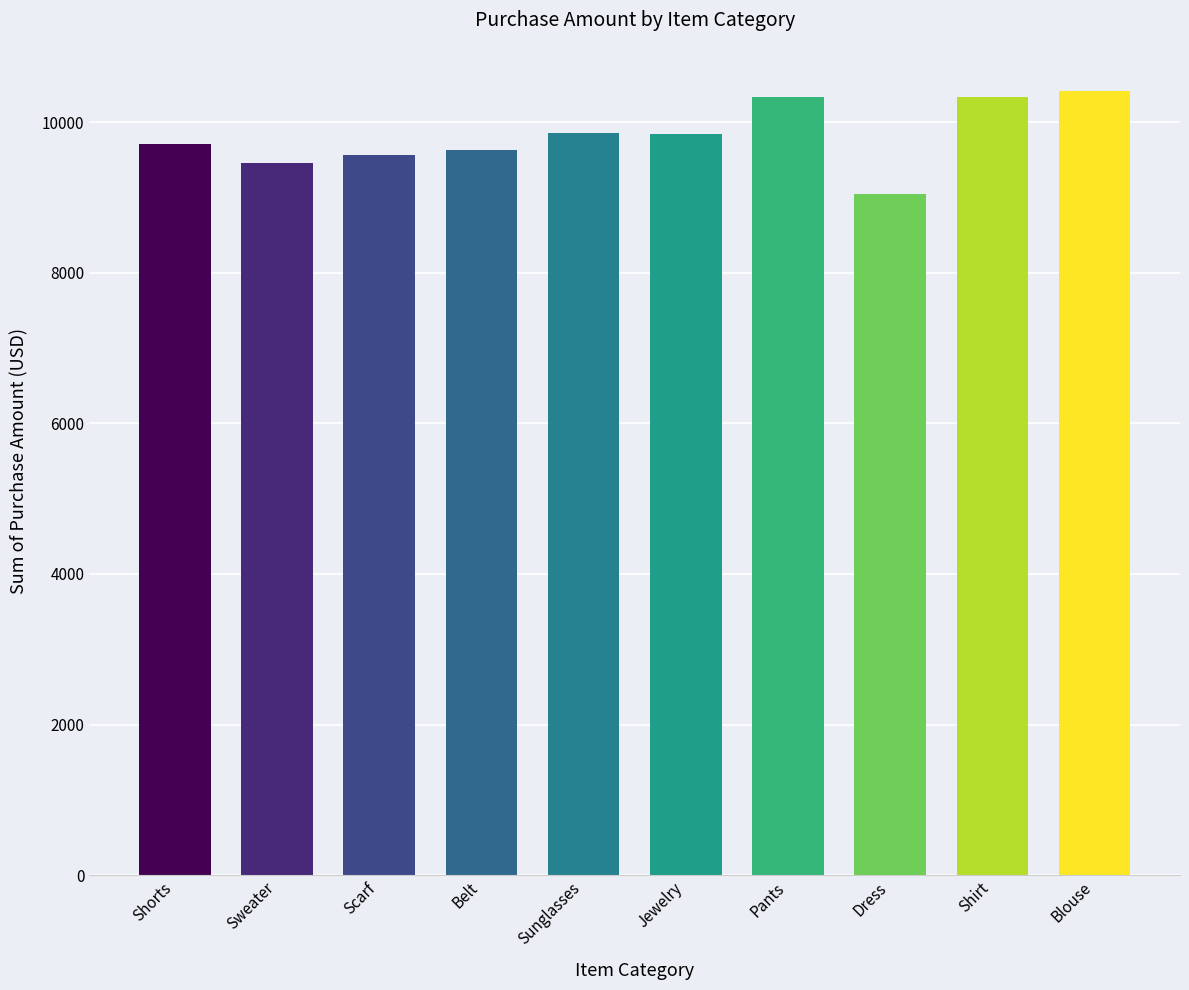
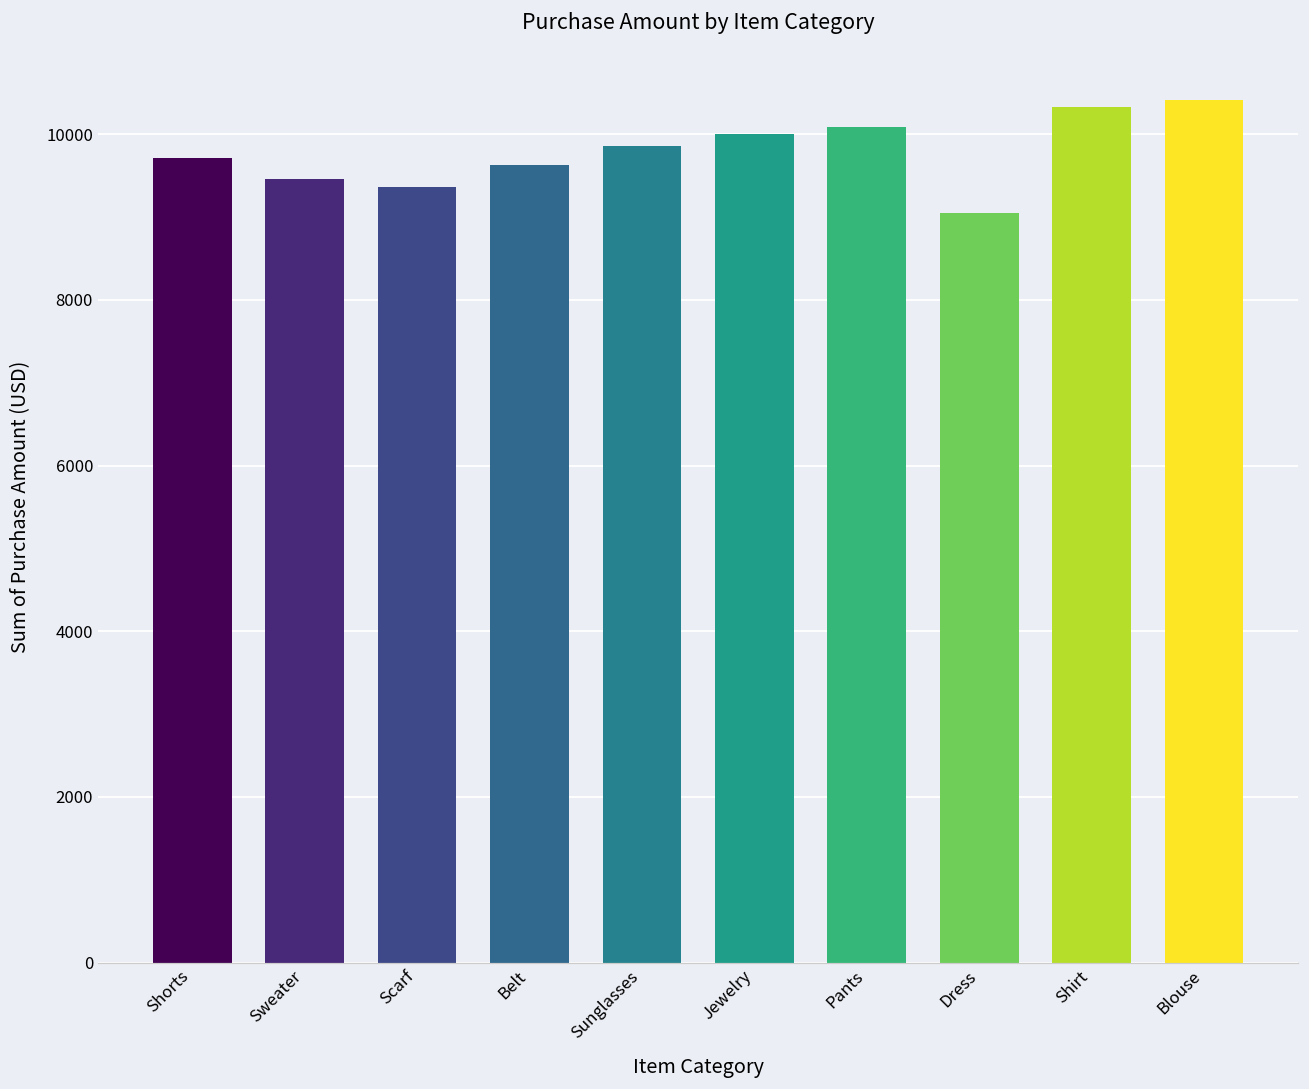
Scarf: 9600 -> 9400
Jewelry: 9800 -> 10000
Pants: 10300 -> 10100
